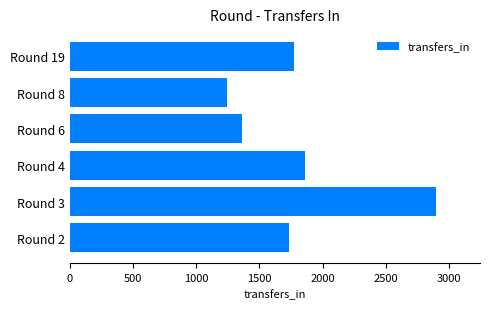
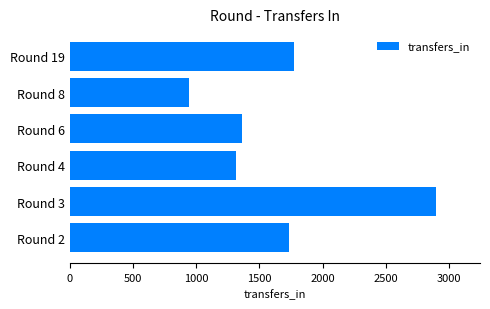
Round 8: 1250 -> 940
Round 4: 1860 -> 1320
